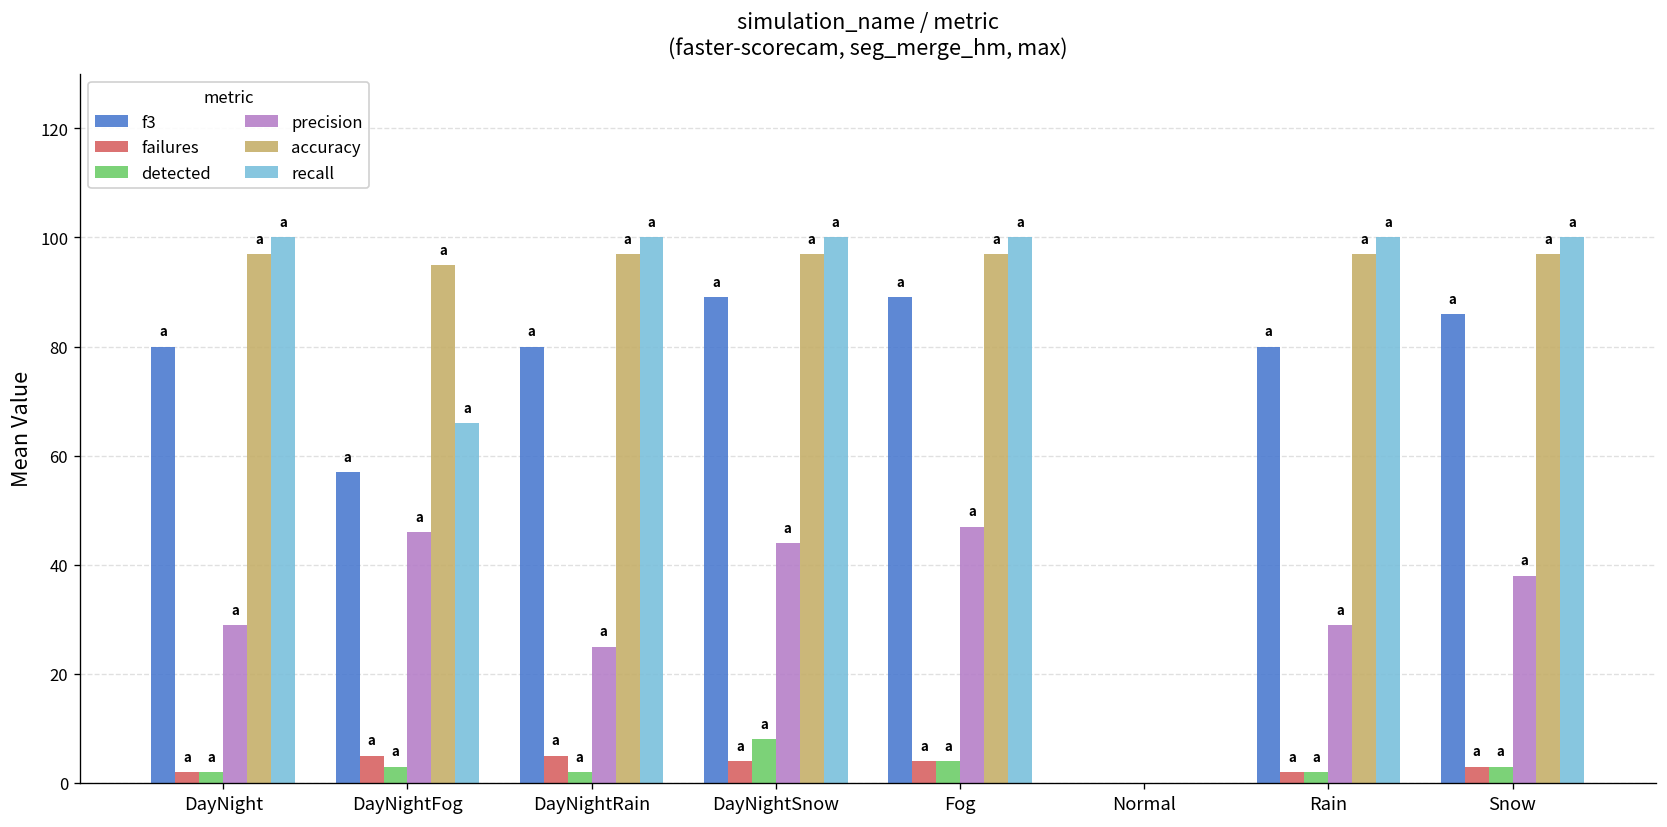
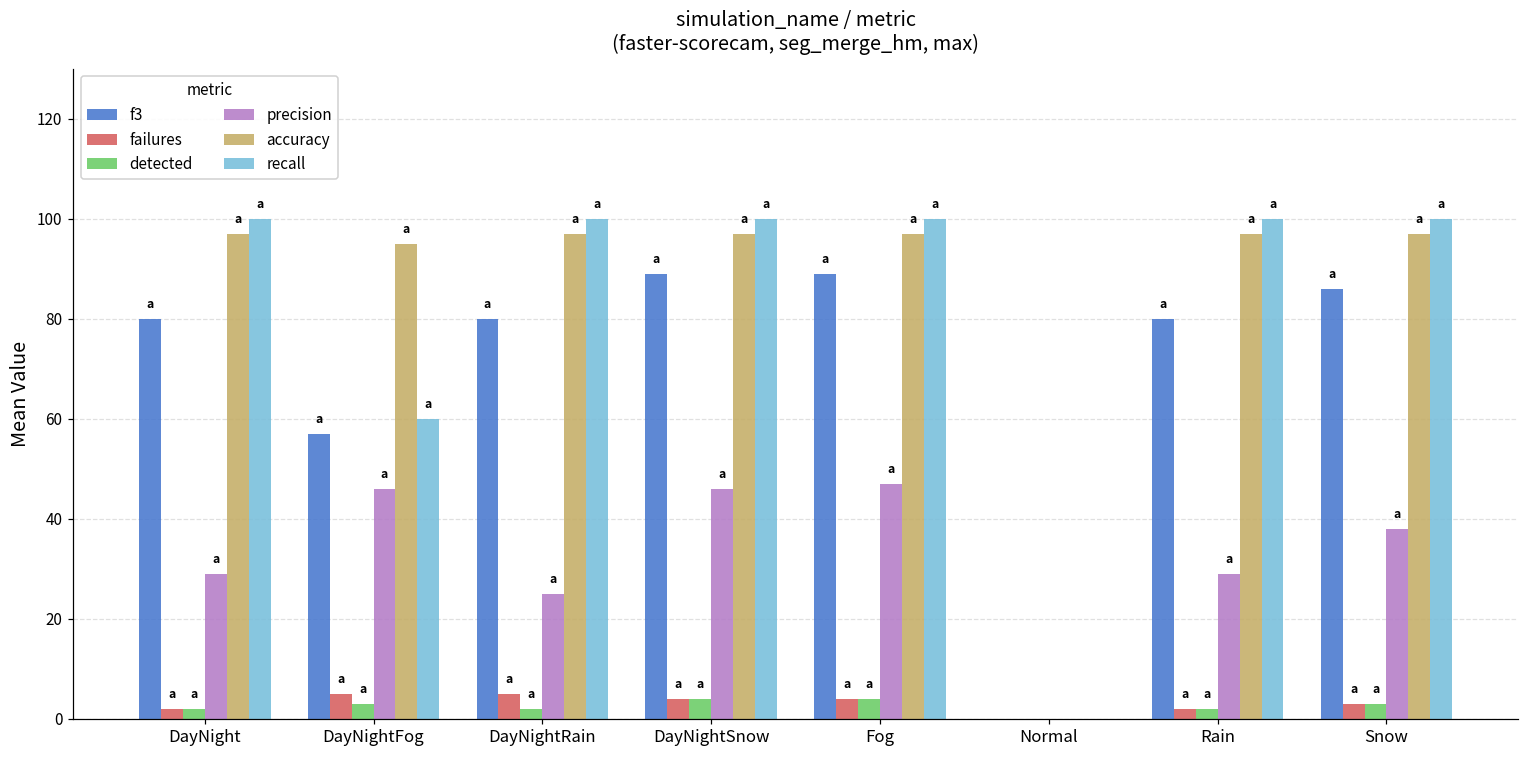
recall, DayNightFog: 66 -> 60
detected, DayNightSnow: 8 -> 4
precision, DayNightSnow: 44 -> 46
